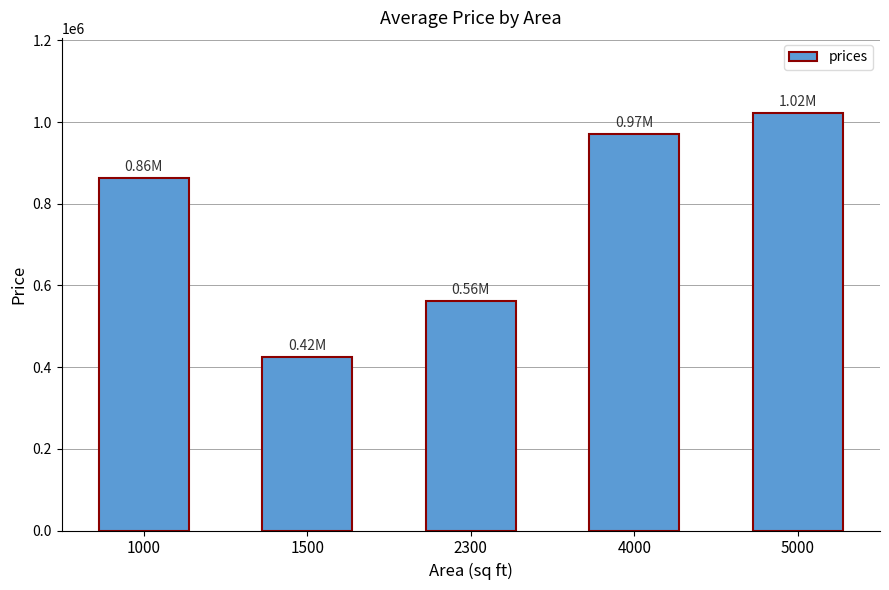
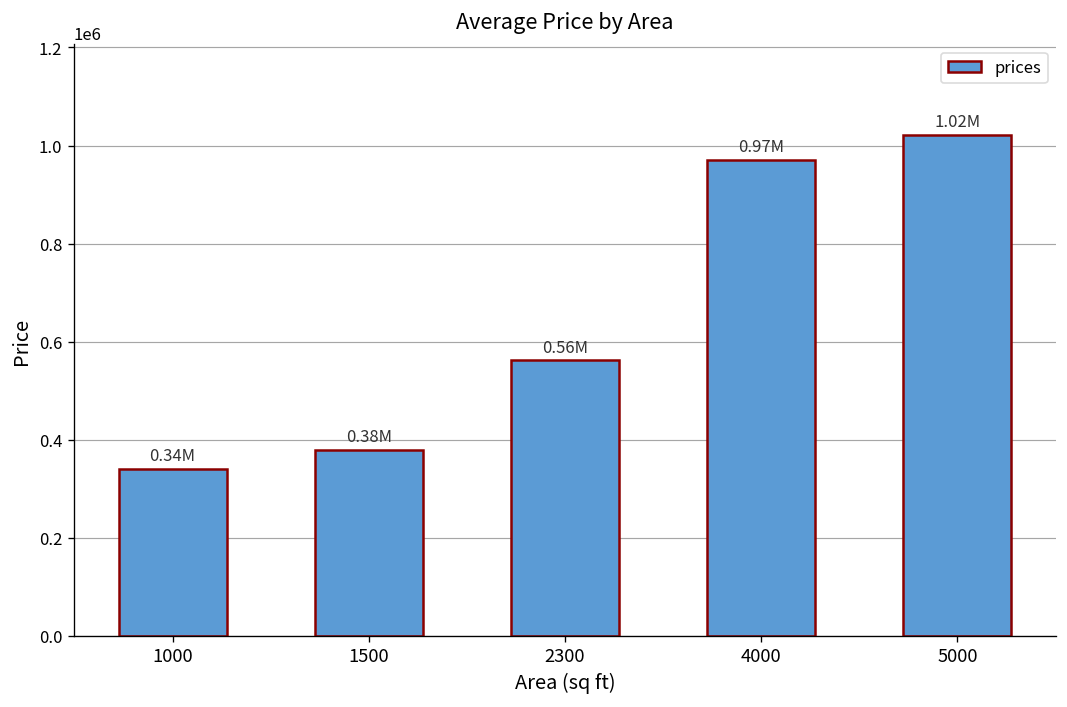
1000: 0.86M -> 0.34M
1500: 0.42M -> 0.38M
